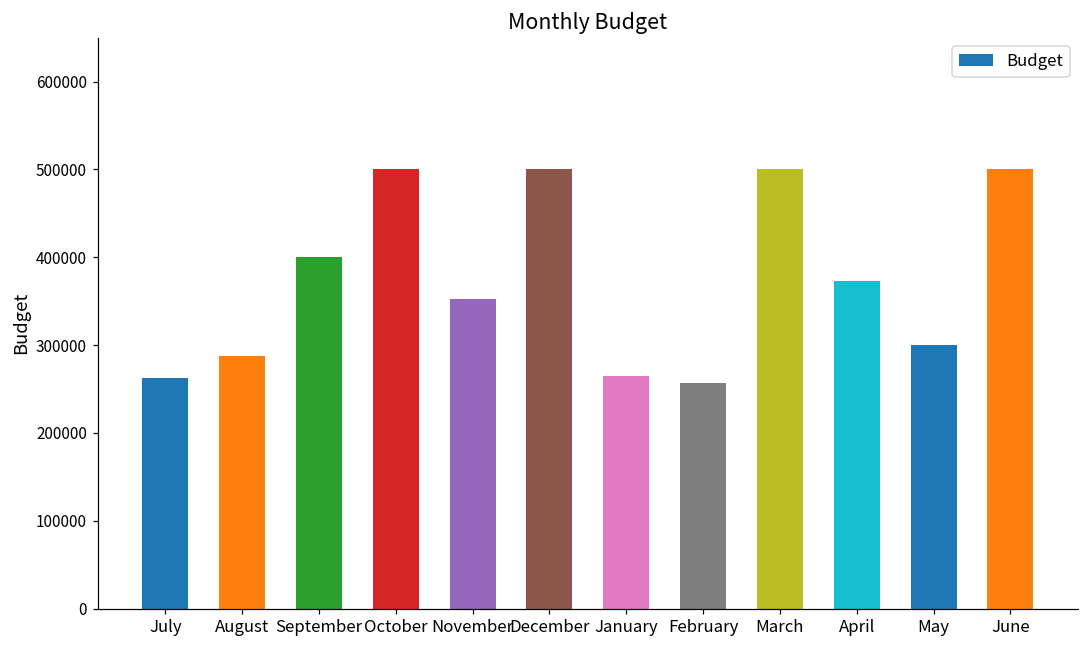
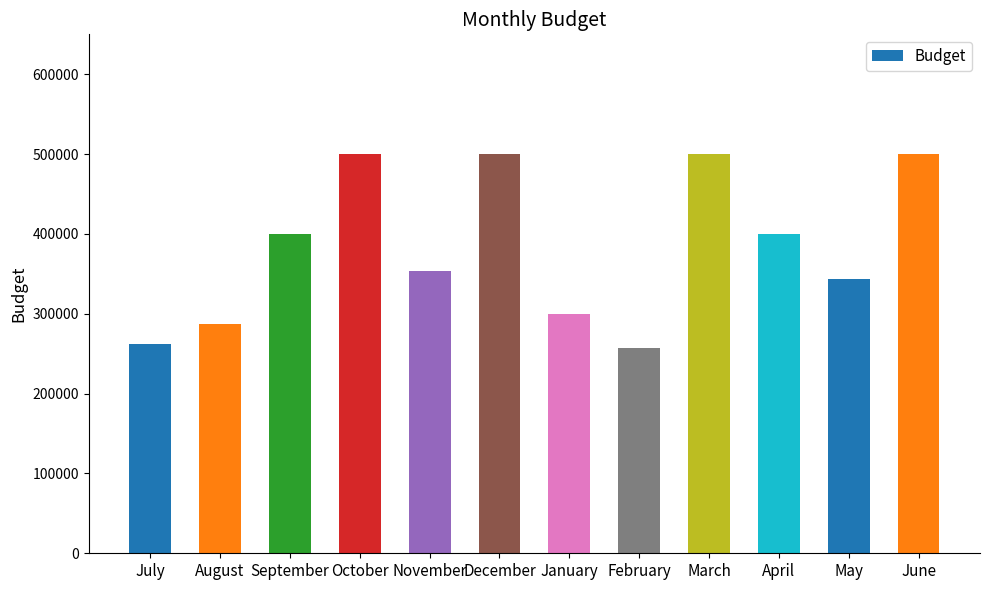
January: 260000 -> 300000
April: 370000 -> 400000
May: 300000 -> 340000
